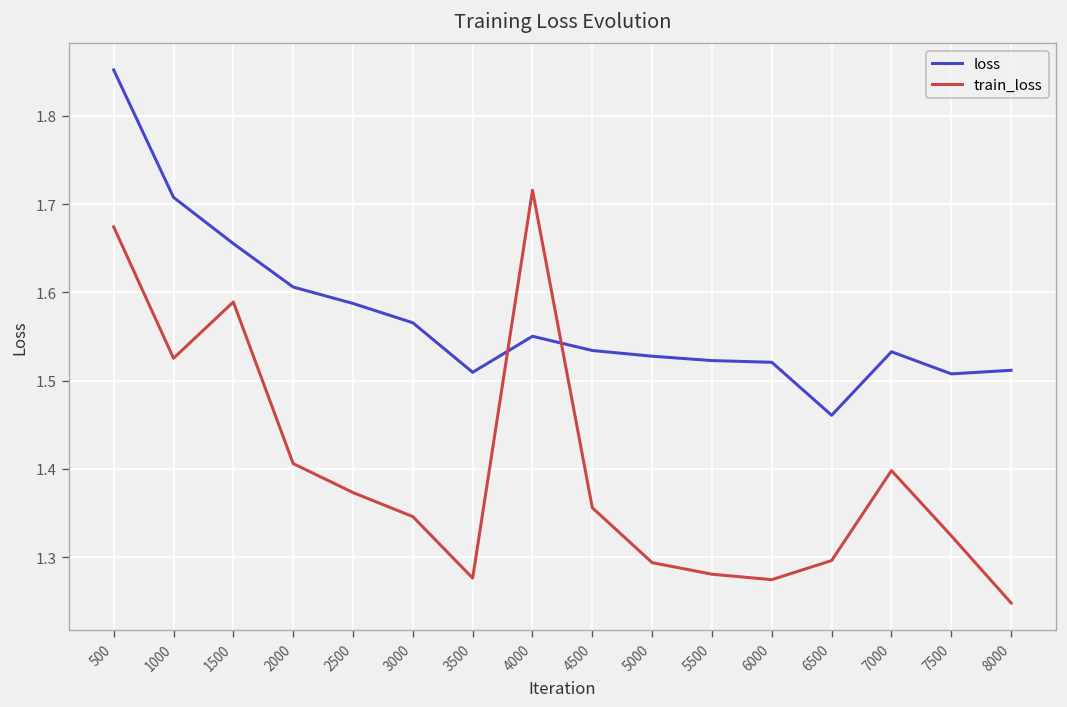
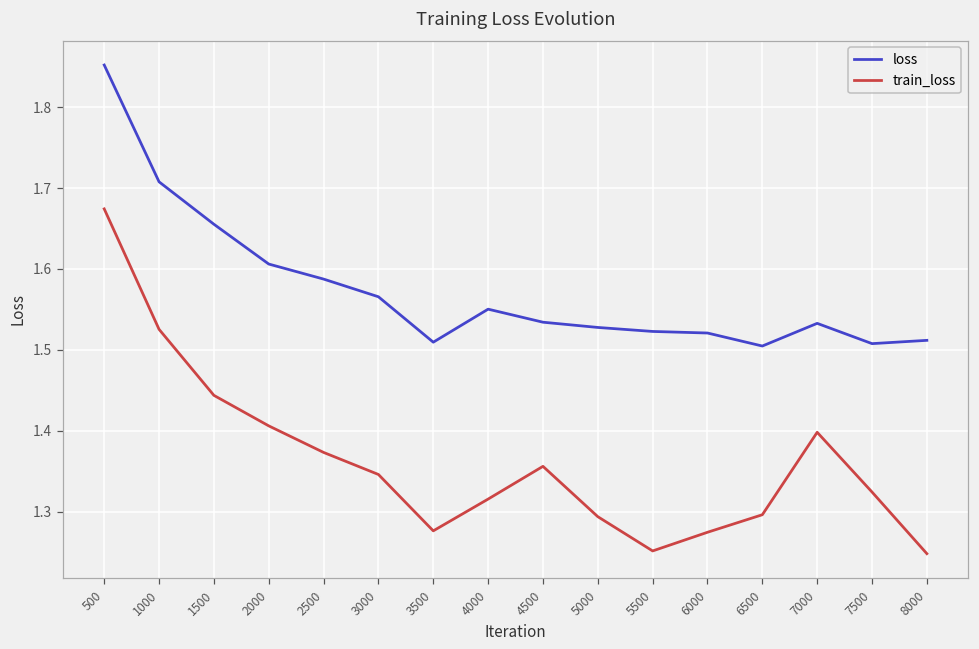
train_loss, 1500: 1.59 -> 1.44
train_loss, 4000: 1.72 -> 1.32
train_loss, 5500: 1.28 -> 1.25
loss, 6500: 1.46 -> 1.50
